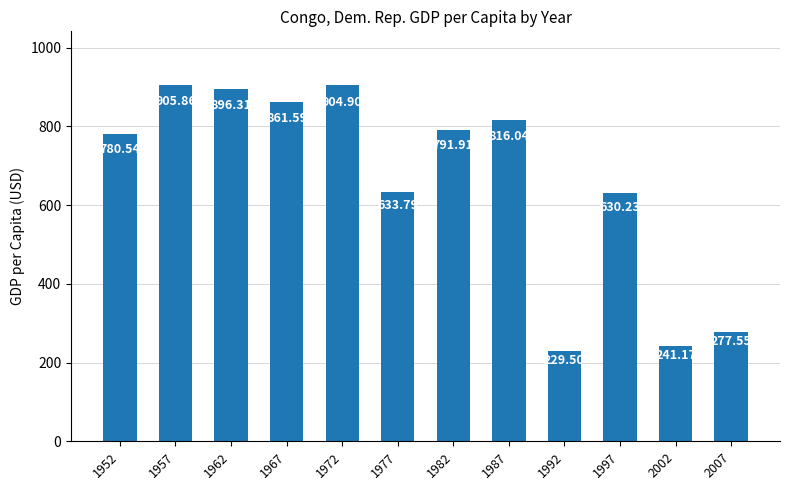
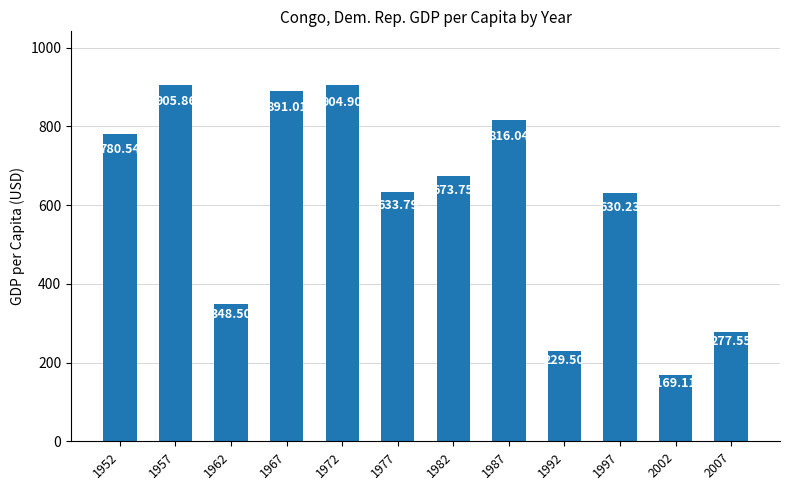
1962: 896.31 -> 348.50
1967: 861.59 -> 891.01
1982: 791.91 -> 673.75
2002: 241.17 -> 169.11
